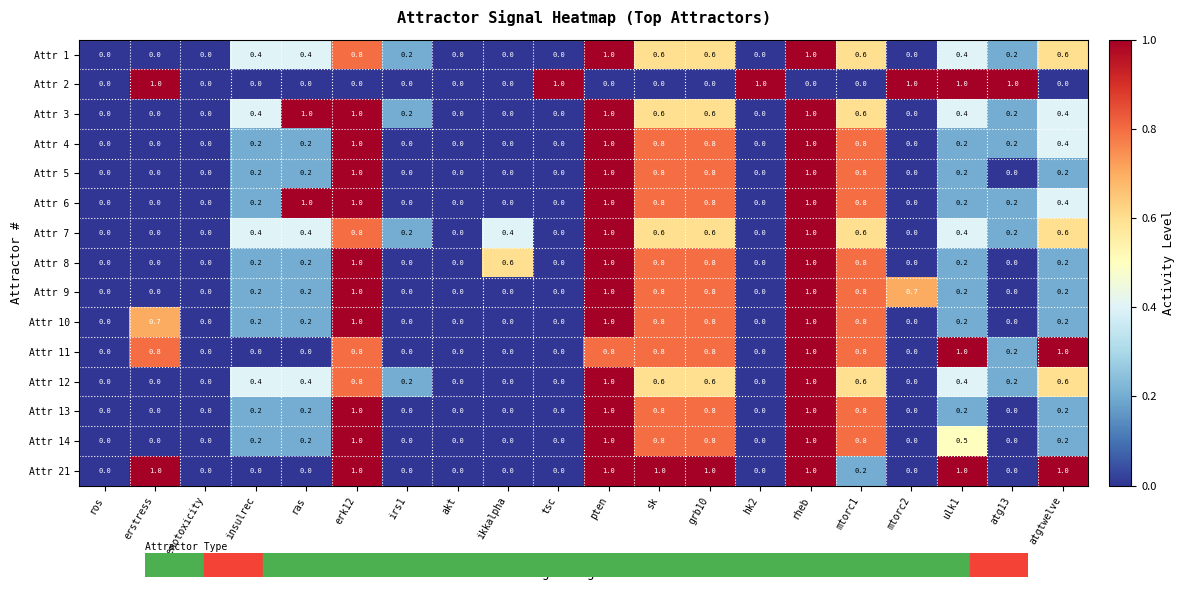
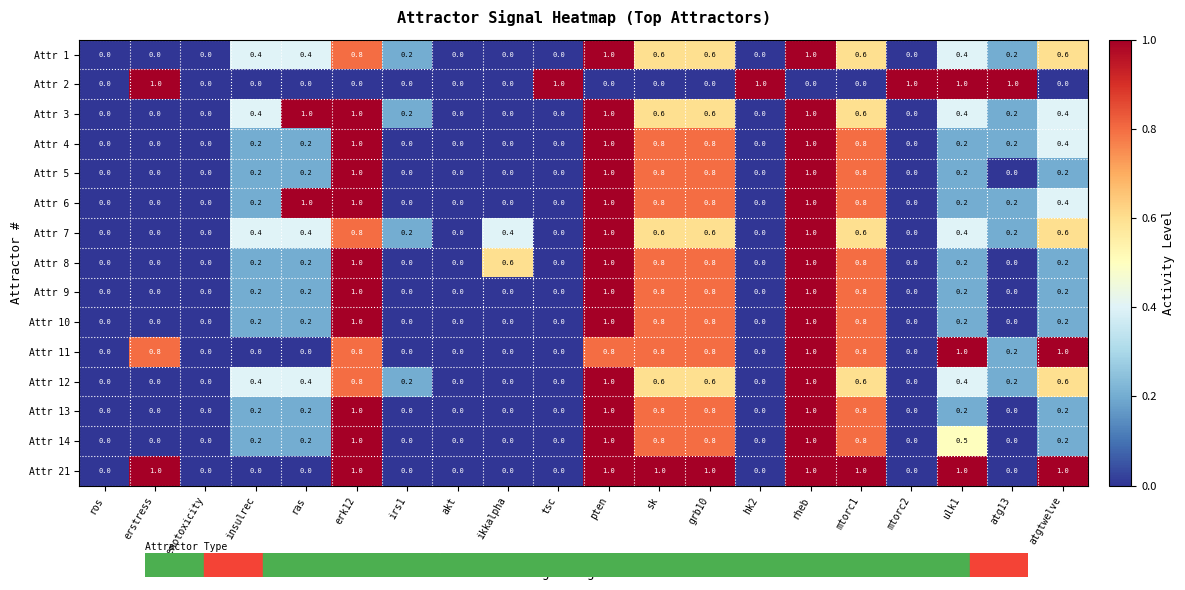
Attr 9, mtorc2: 0.7 -> 0.0
Attr 10, erstress: 0.7 -> 0.0
Attr 21, mtorc1: 0.2 -> 1.0
